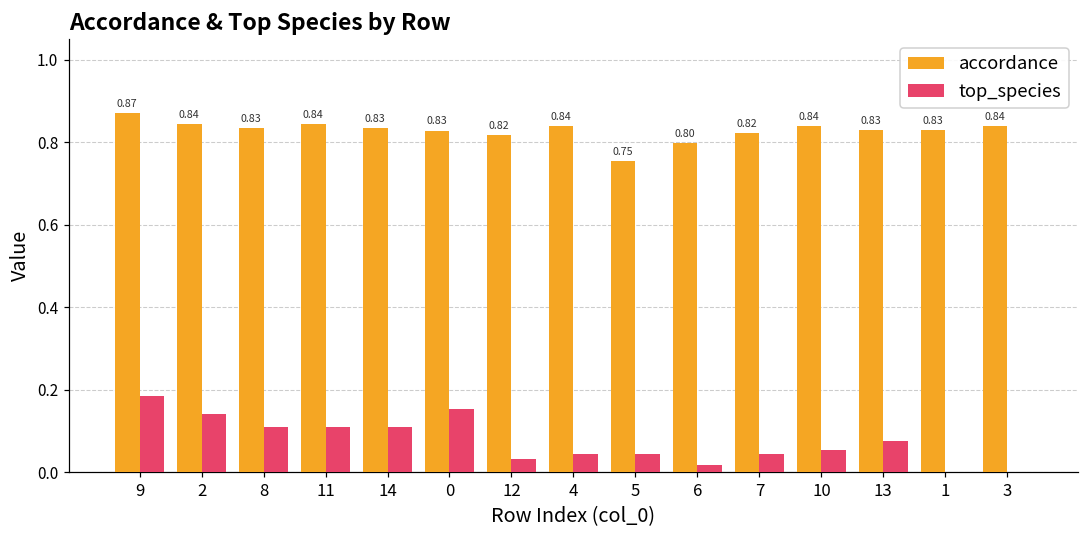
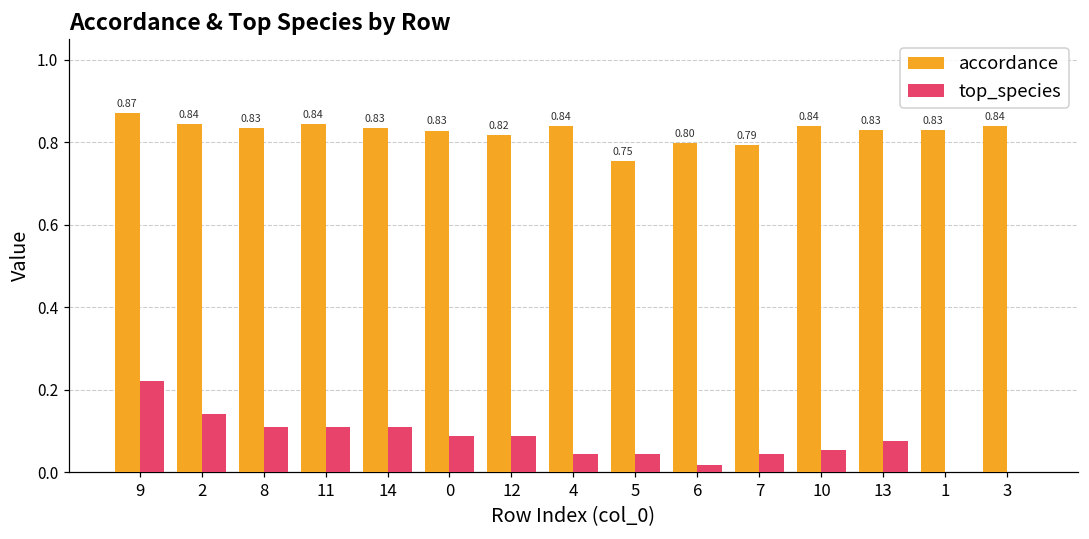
top_species, 9: 0.19 -> 0.22
top_species, 0: 0.15 -> 0.09
top_species, 12: 0.03 -> 0.09
accordance, 7: 0.82 -> 0.79
